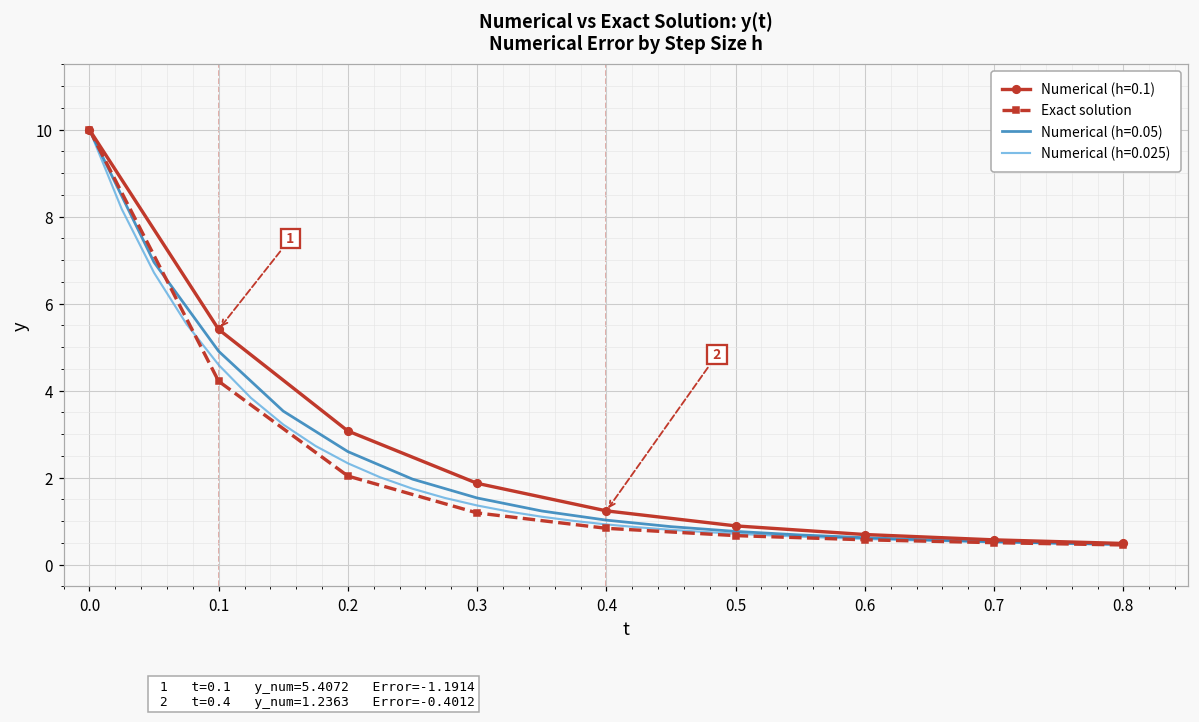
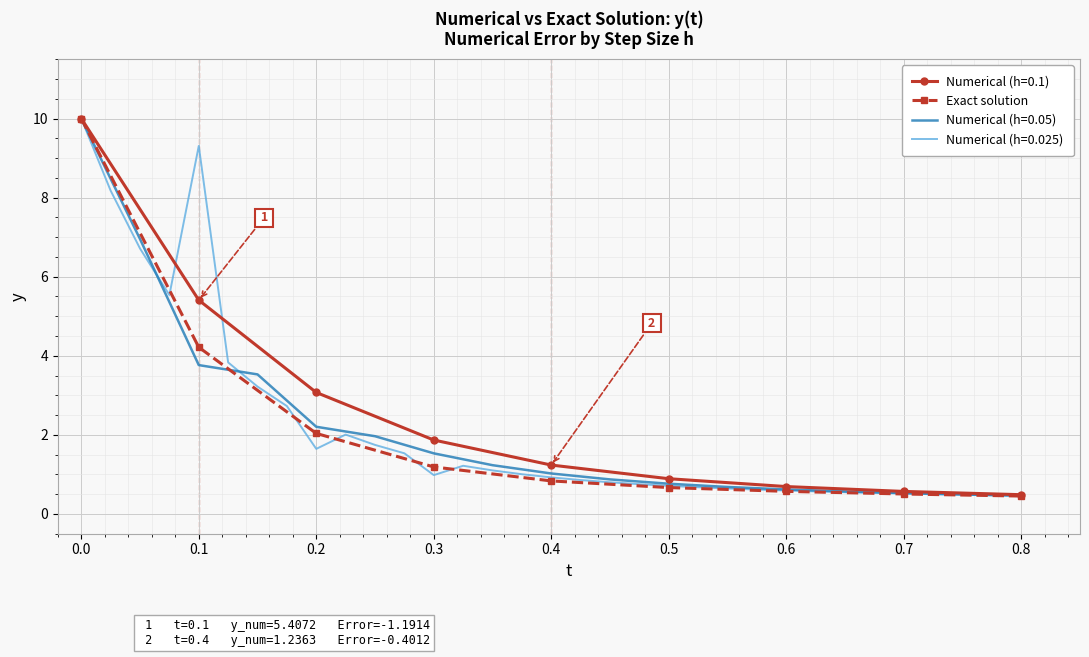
Numerical (h=0.05), 0.1: 4.9 -> 3.8
Numerical (h=0.025), 0.1: 4.6 -> 9.3
Numerical (h=0.05), 0.2: 2.6 -> 2.2
Numerical (h=0.025), 0.2: 2.3 -> 1.6
Numerical (h=0.025), 0.3: 1.4 -> 1.0
